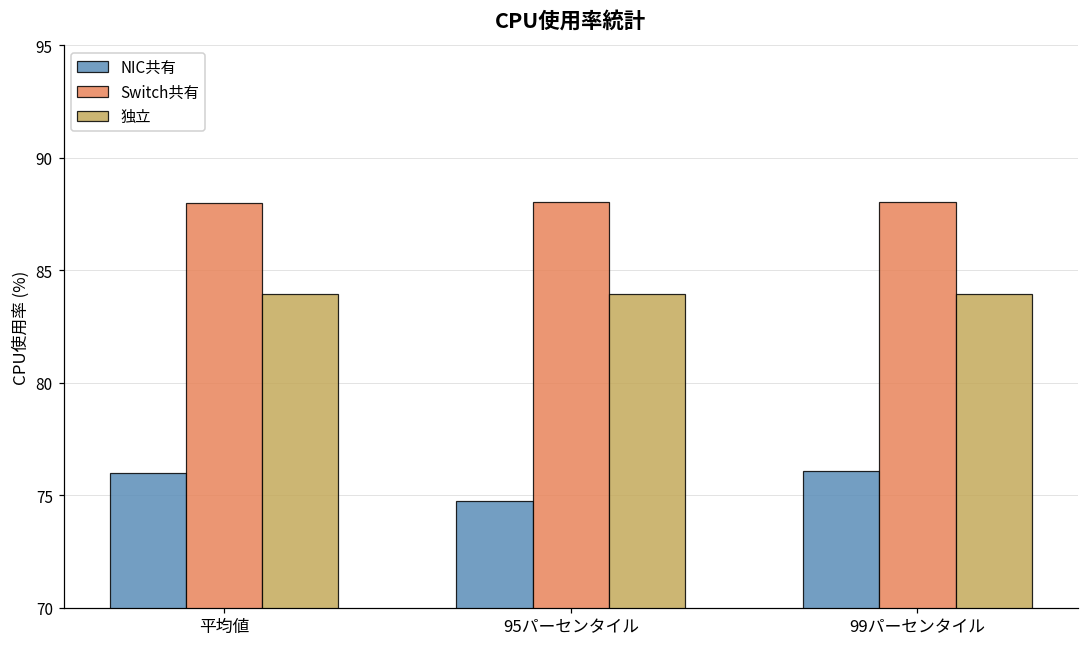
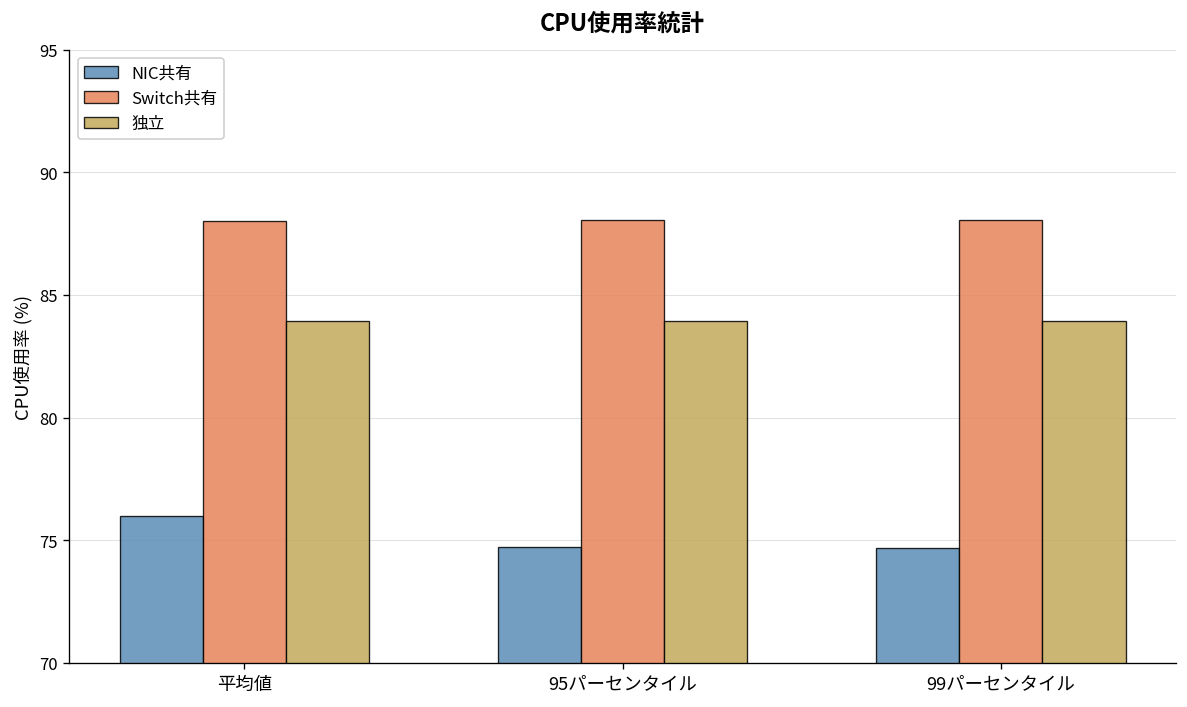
NIC共有, 99パーセンタイル: 76.1 -> 74.7
